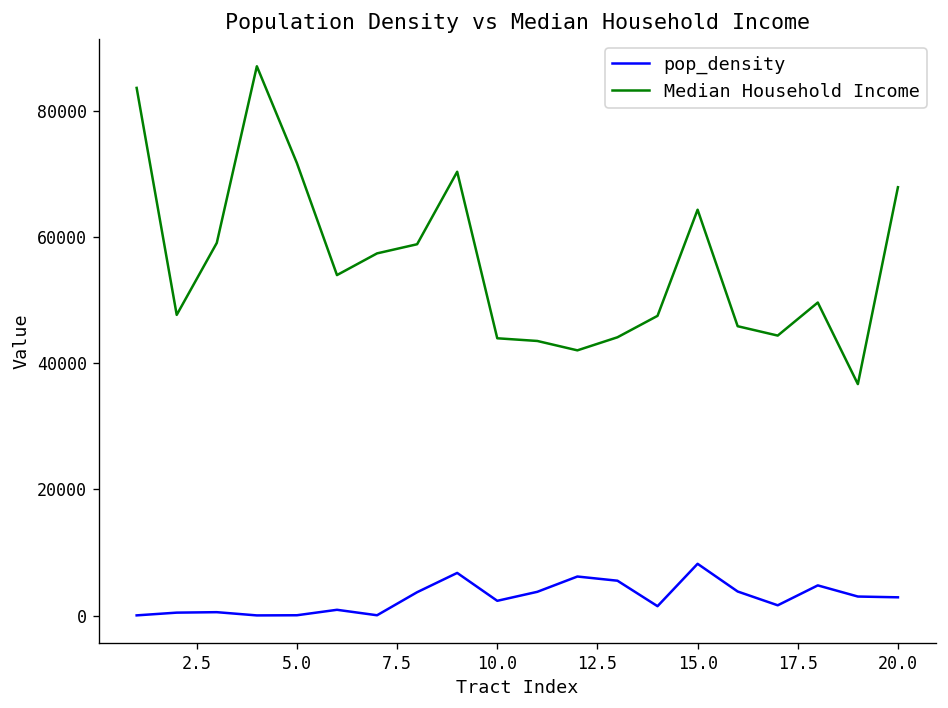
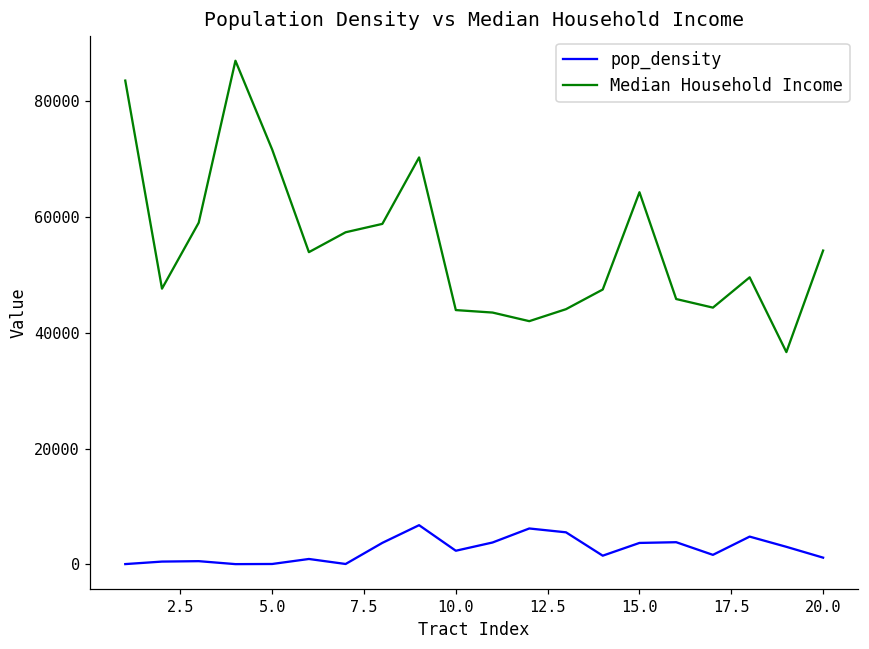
pop_density, 15.0: 8000 -> 4000
pop_density, 20.0: 3000 -> 1000
Median Household Income, 20.0: 68000 -> 54000
